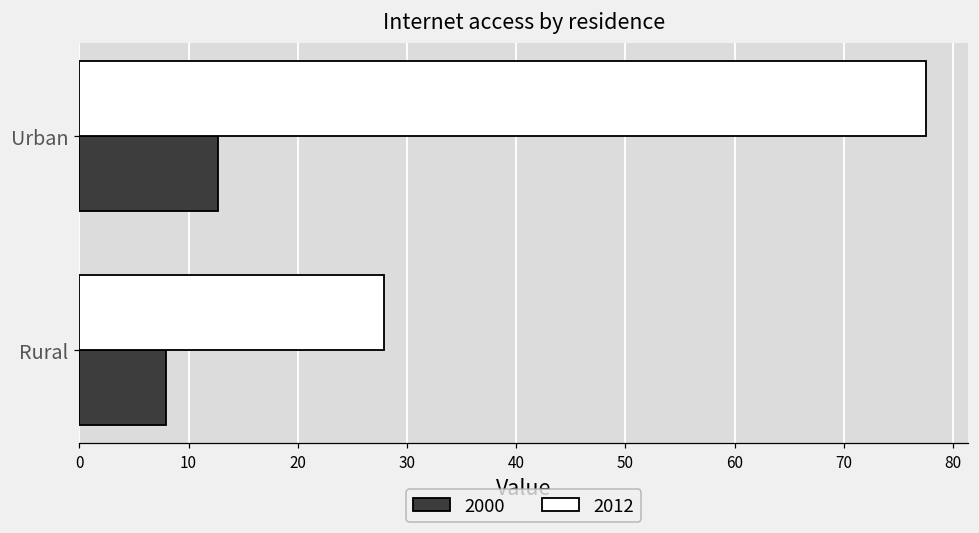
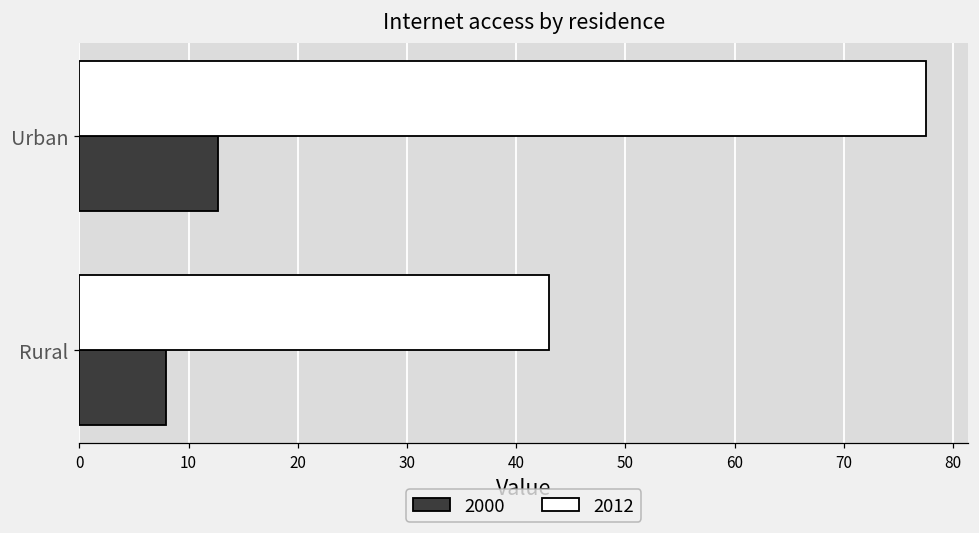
2012, Rural: 28 -> 43
